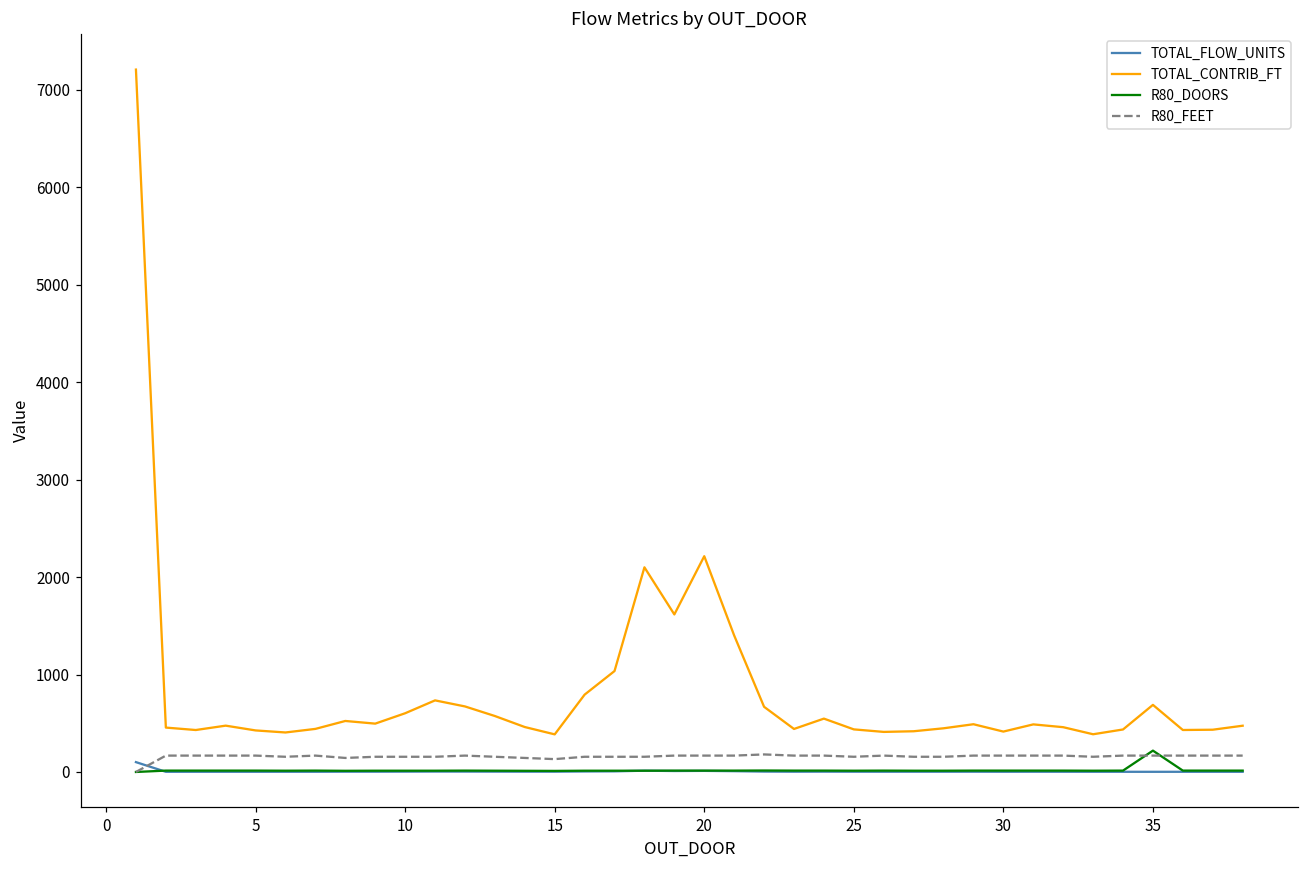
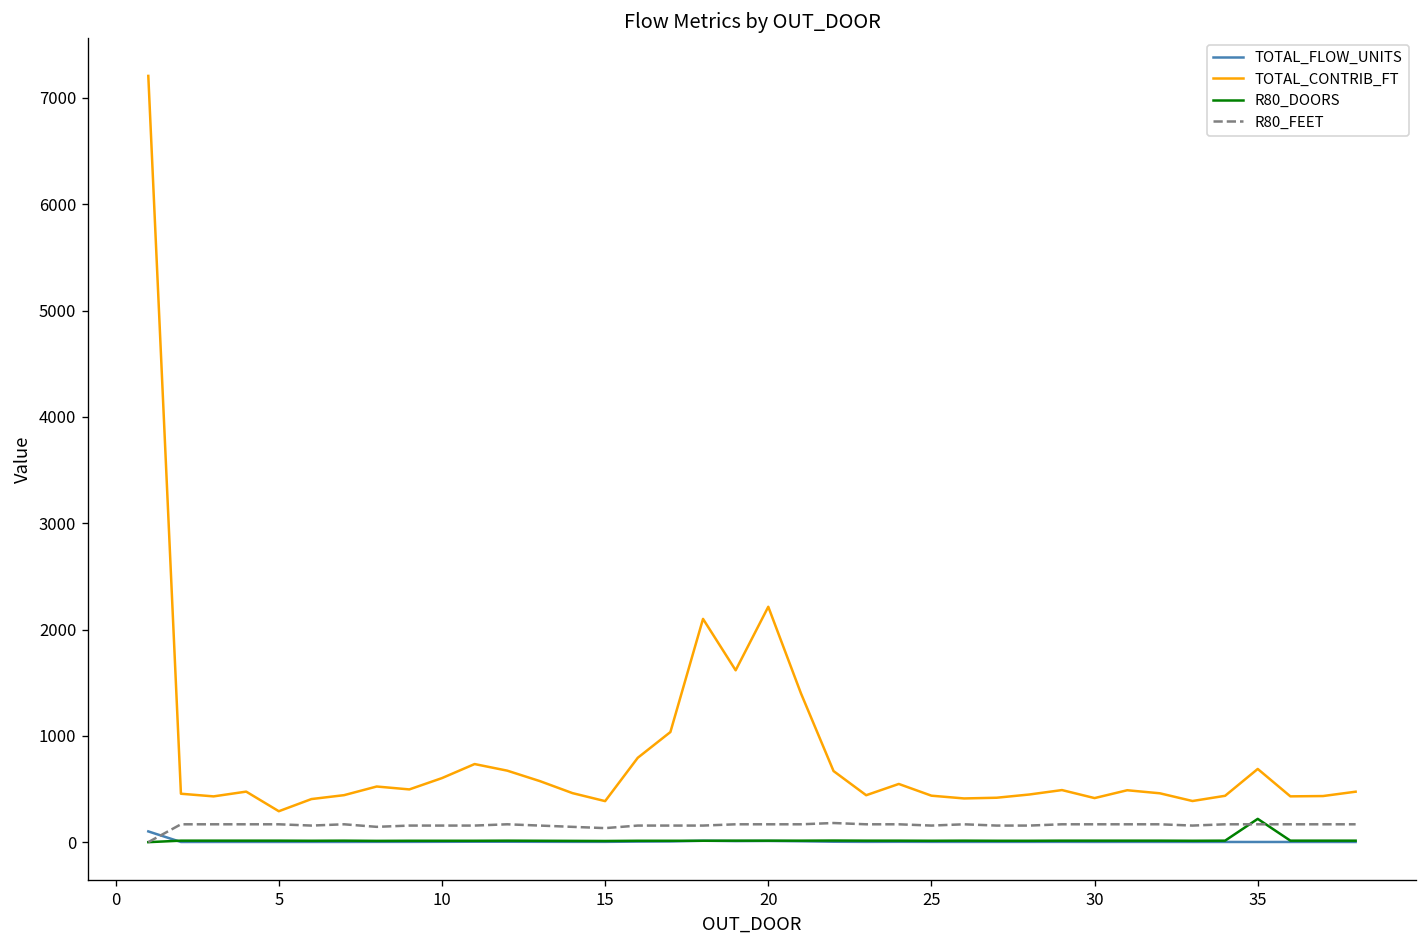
TOTAL_CONTRIB_FT, 5: 400 -> 300
